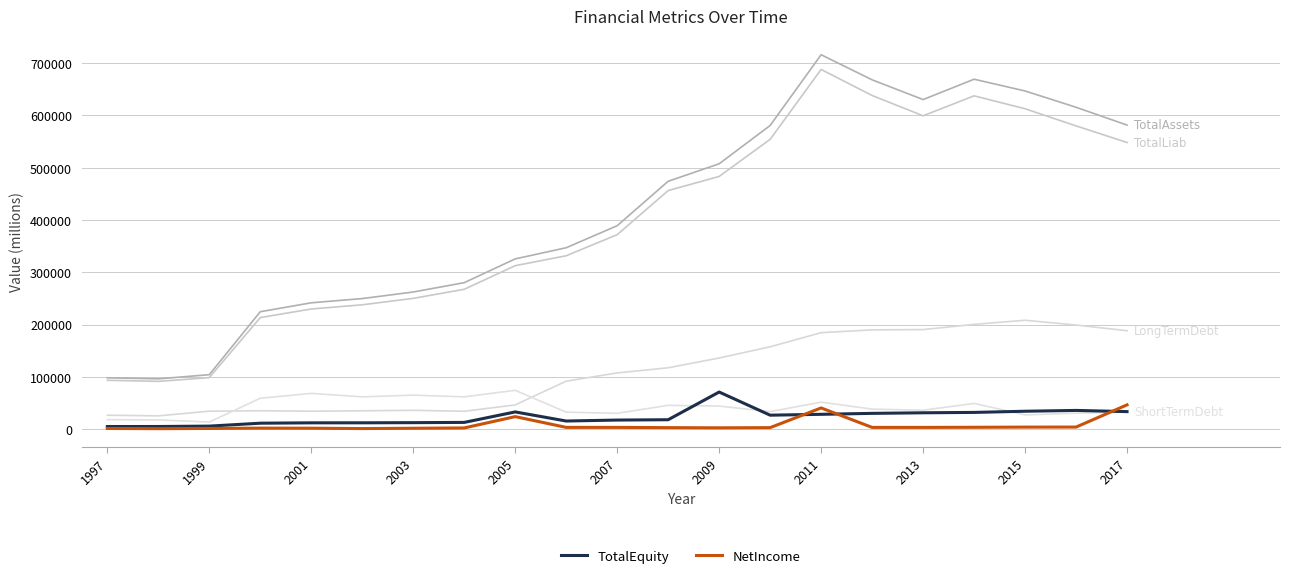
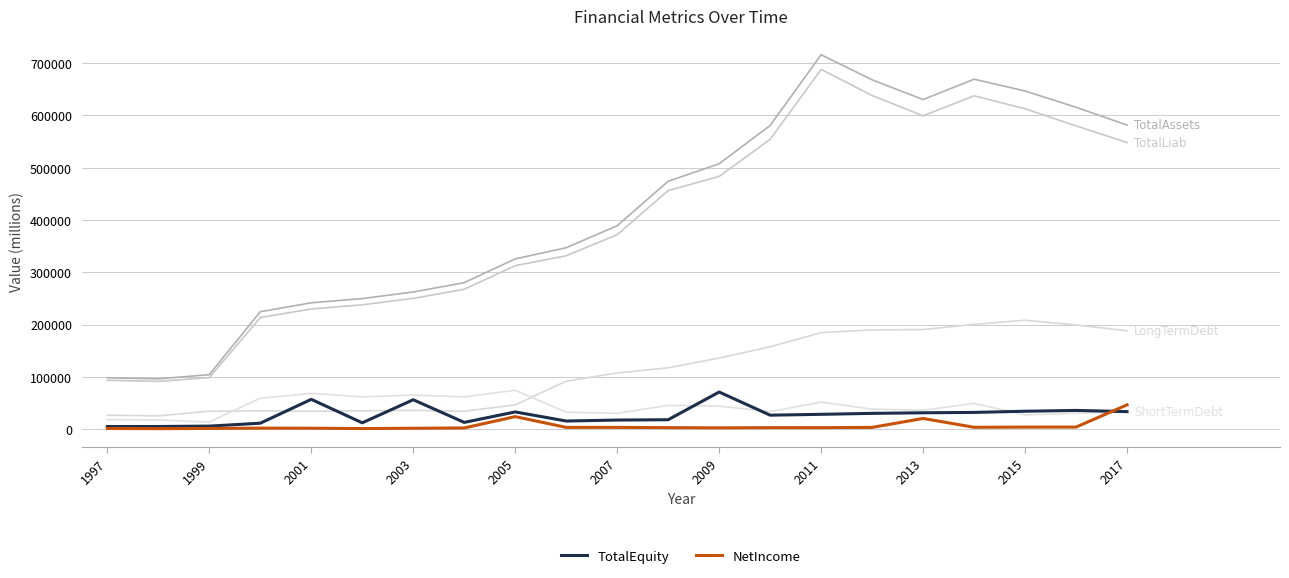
TotalEquity, 2001: 10000 -> 60000
TotalEquity, 2003: 10000 -> 60000
NetIncome, 2011: 40000 -> 0
NetIncome, 2013: 0 -> 20000
